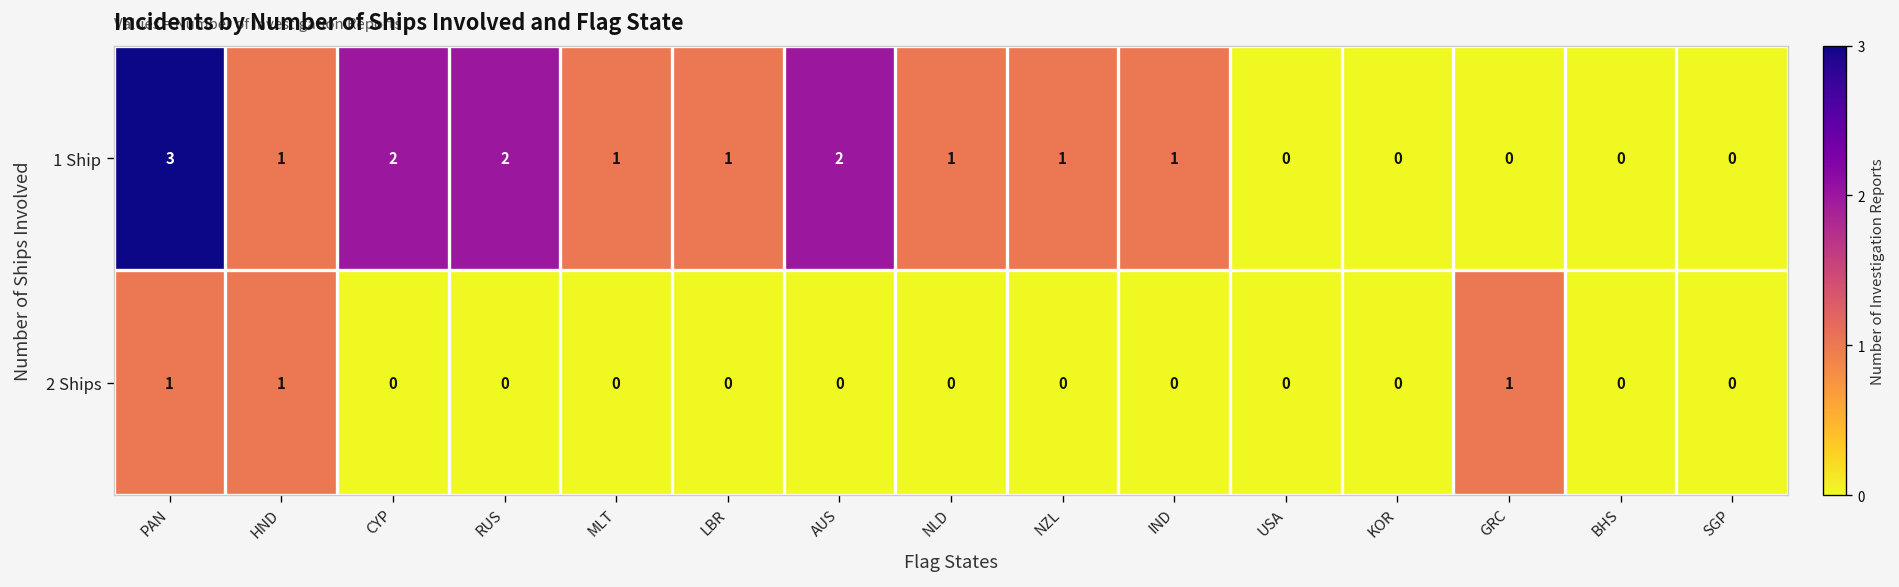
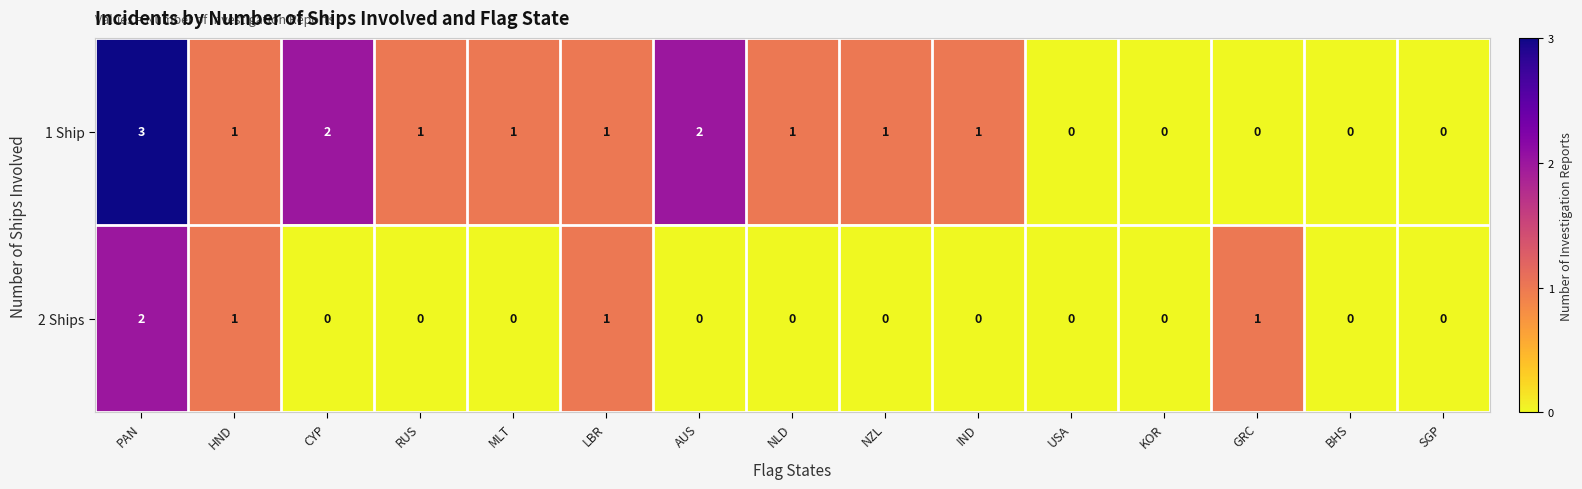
1 Ship, RUS: 2 -> 1
2 Ships, PAN: 1 -> 2
2 Ships, LBR: 0 -> 1
